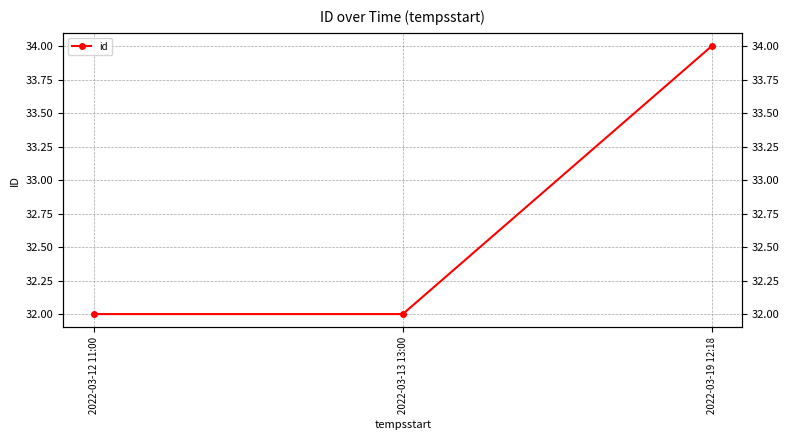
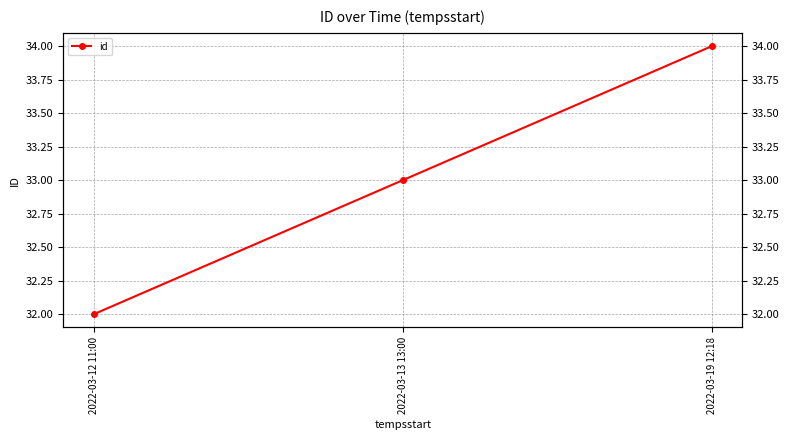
2022-03-13 13:00: 32 -> 33
